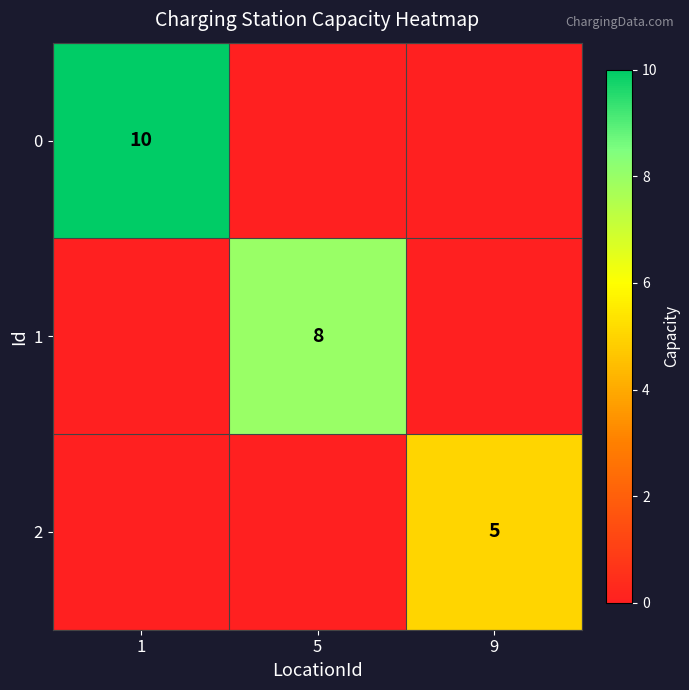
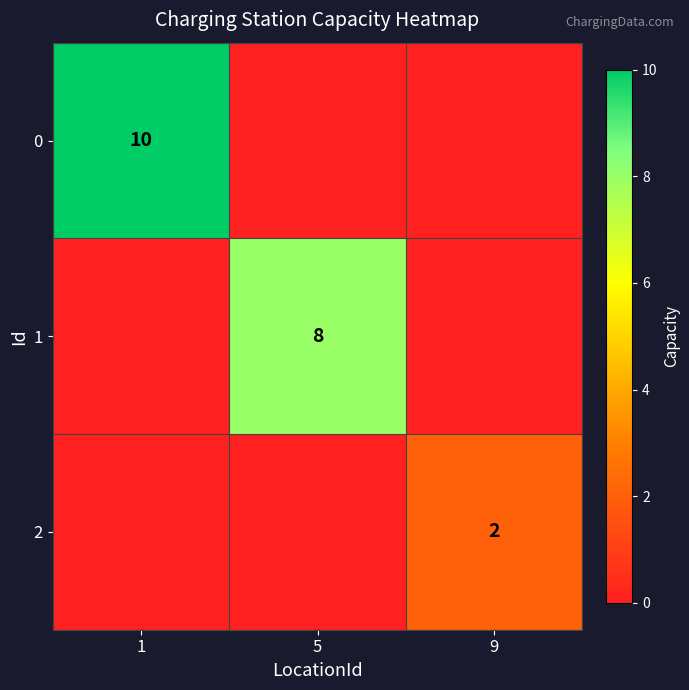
2, 9: 5 -> 2
